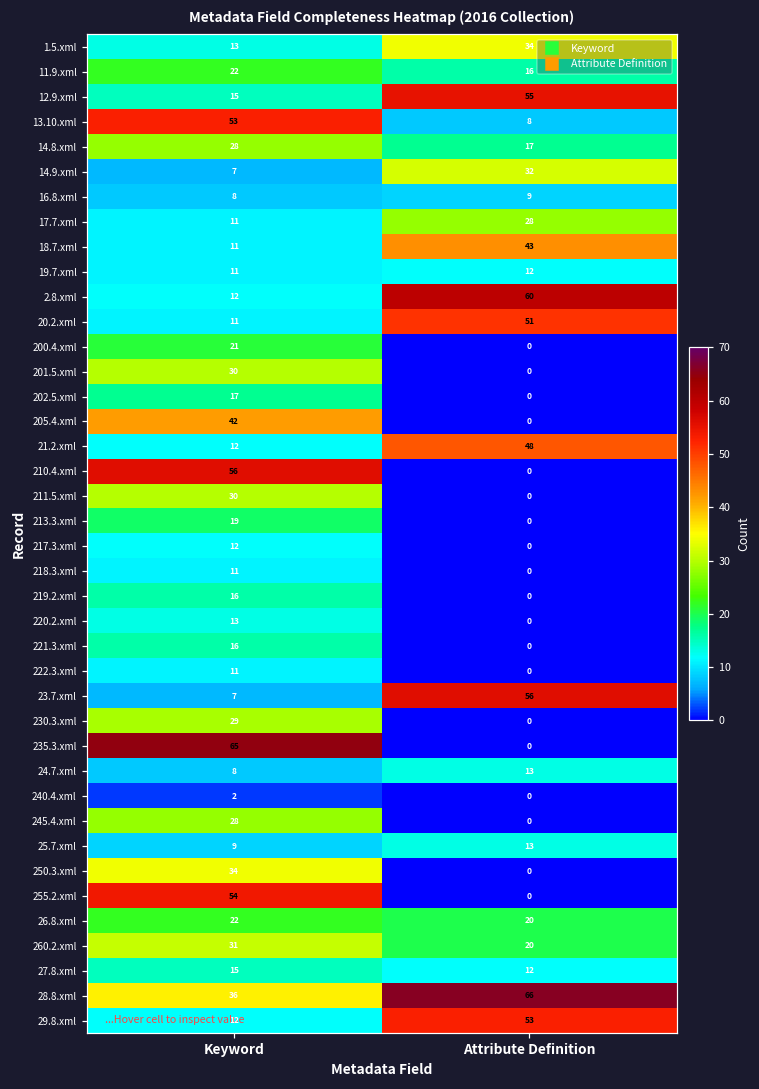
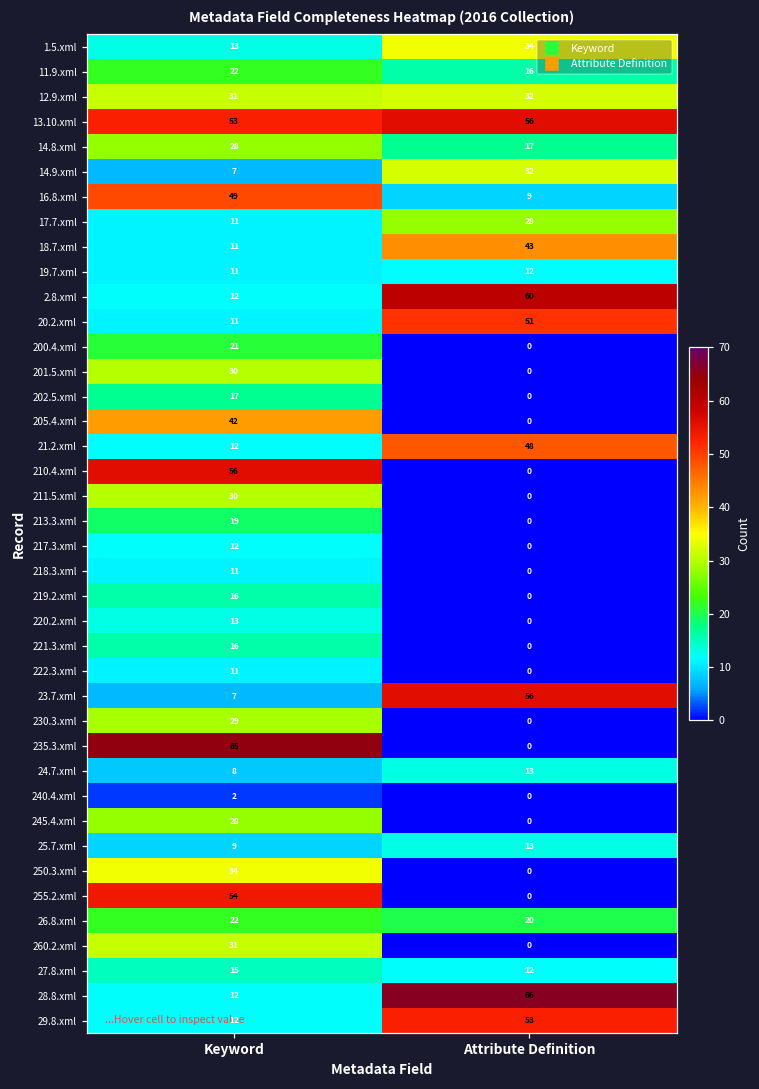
12.9.xml, Keyword: 15 -> 31
12.9.xml, Attribute Definition: 55 -> 32
13.10.xml, Attribute Definition: 8 -> 56
16.8.xml, Keyword: 8 -> 49
260.2.xml, Attribute Definition: 20 -> 0
28.8.xml, Keyword: 36 -> 12
